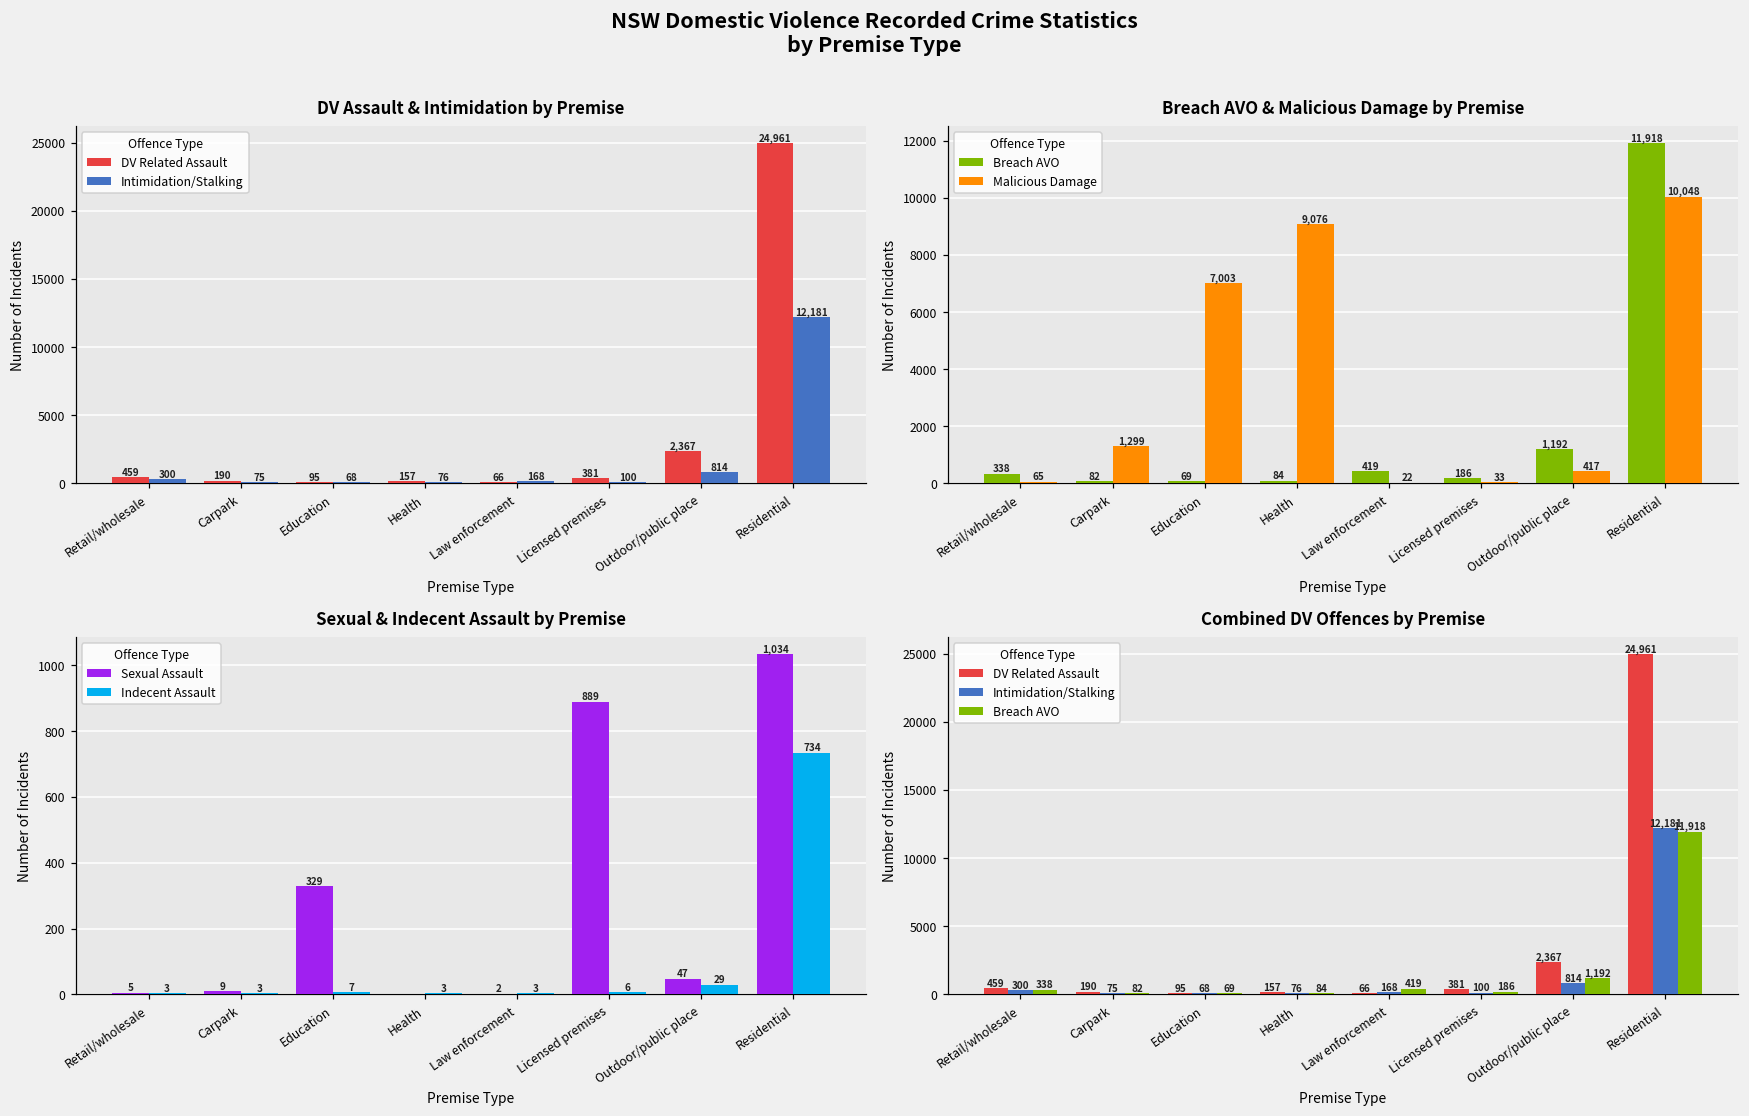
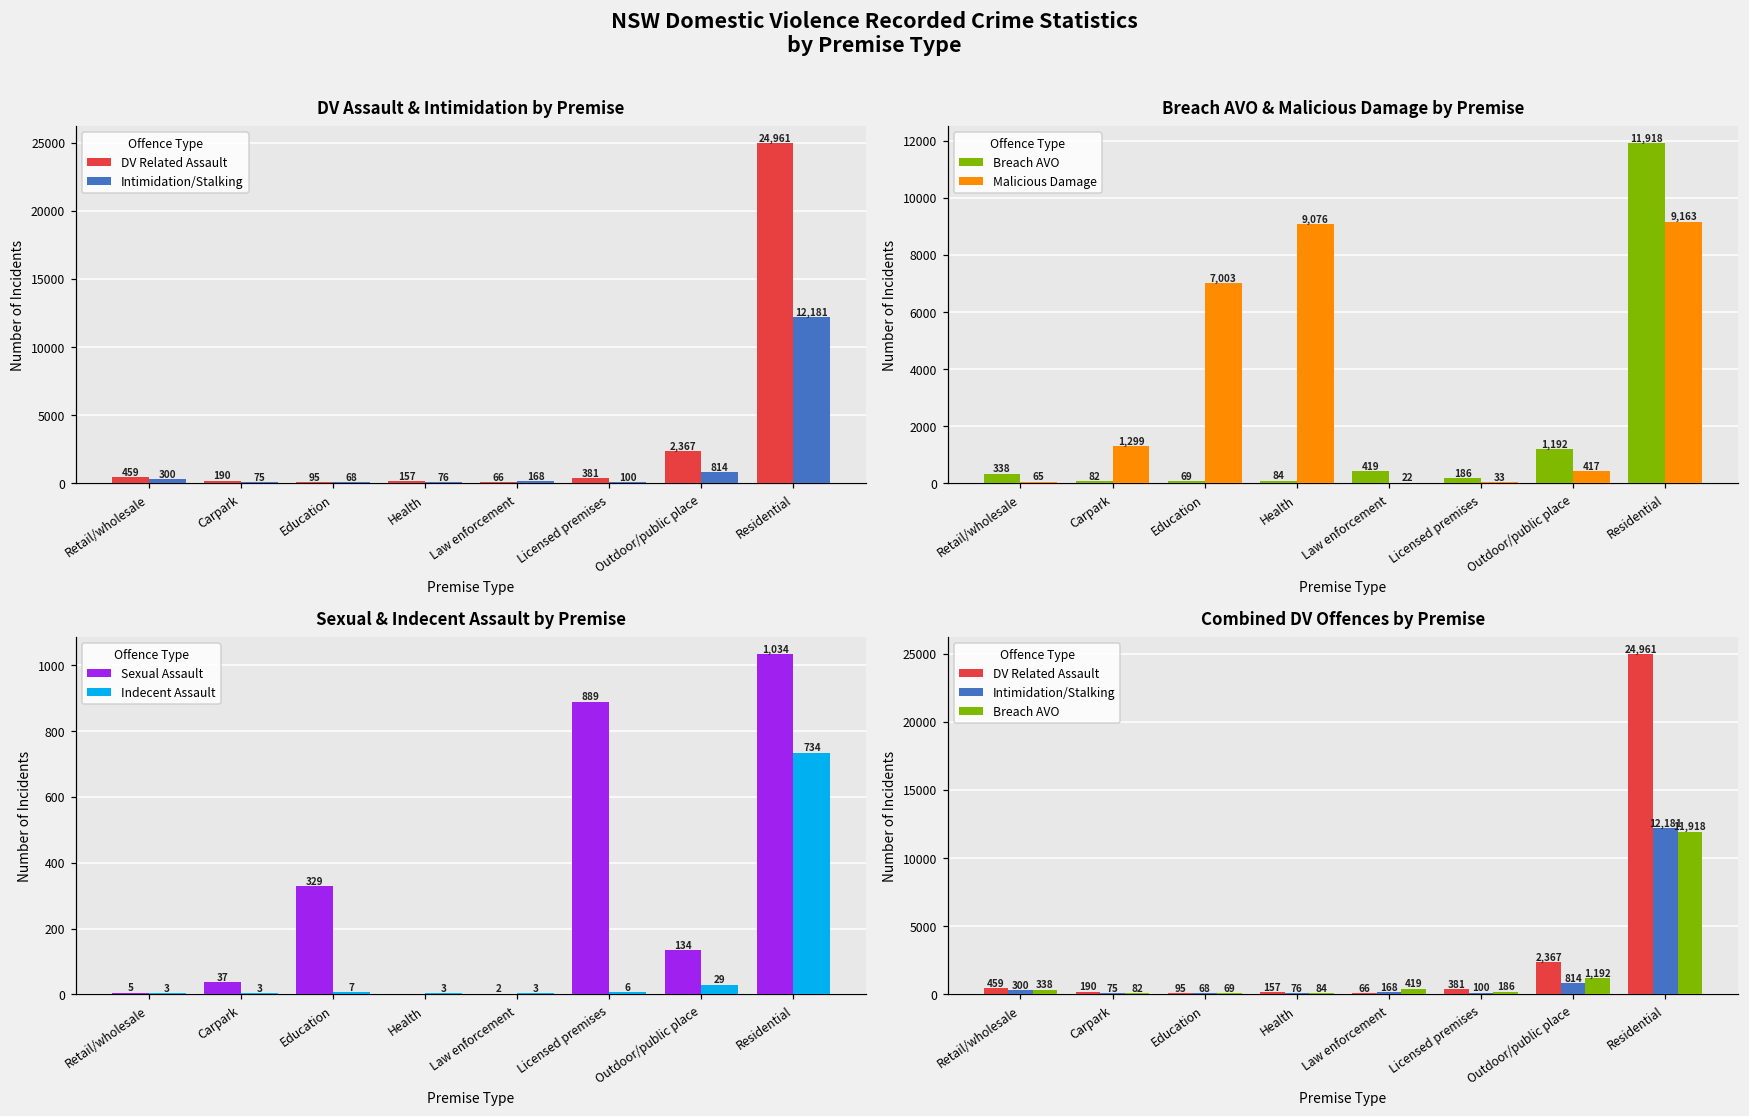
Breach AVO & Malicious Damage by Premise, Malicious Damage, Residential: 10,048 -> 9,163
Sexual & Indecent Assault by Premise, Sexual Assault, Carpark: 9 -> 37
Sexual & Indecent Assault by Premise, Sexual Assault, Outdoor/public place: 47 -> 134
